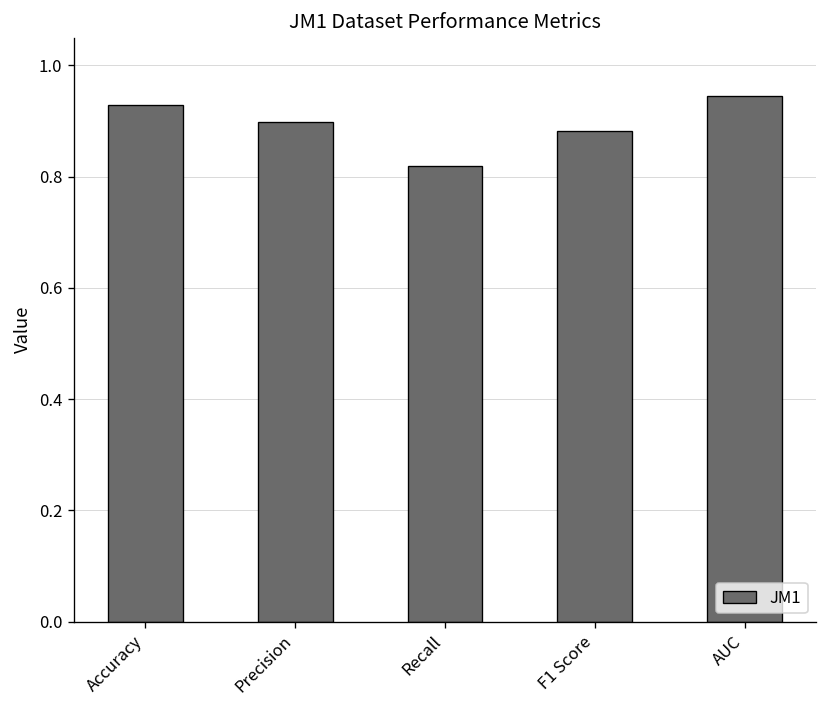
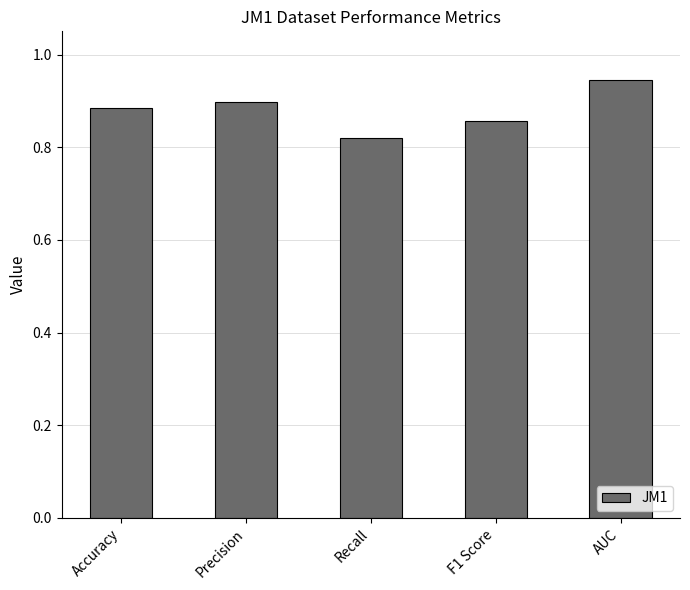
Accuracy: 0.93 -> 0.89
F1 Score: 0.88 -> 0.86
